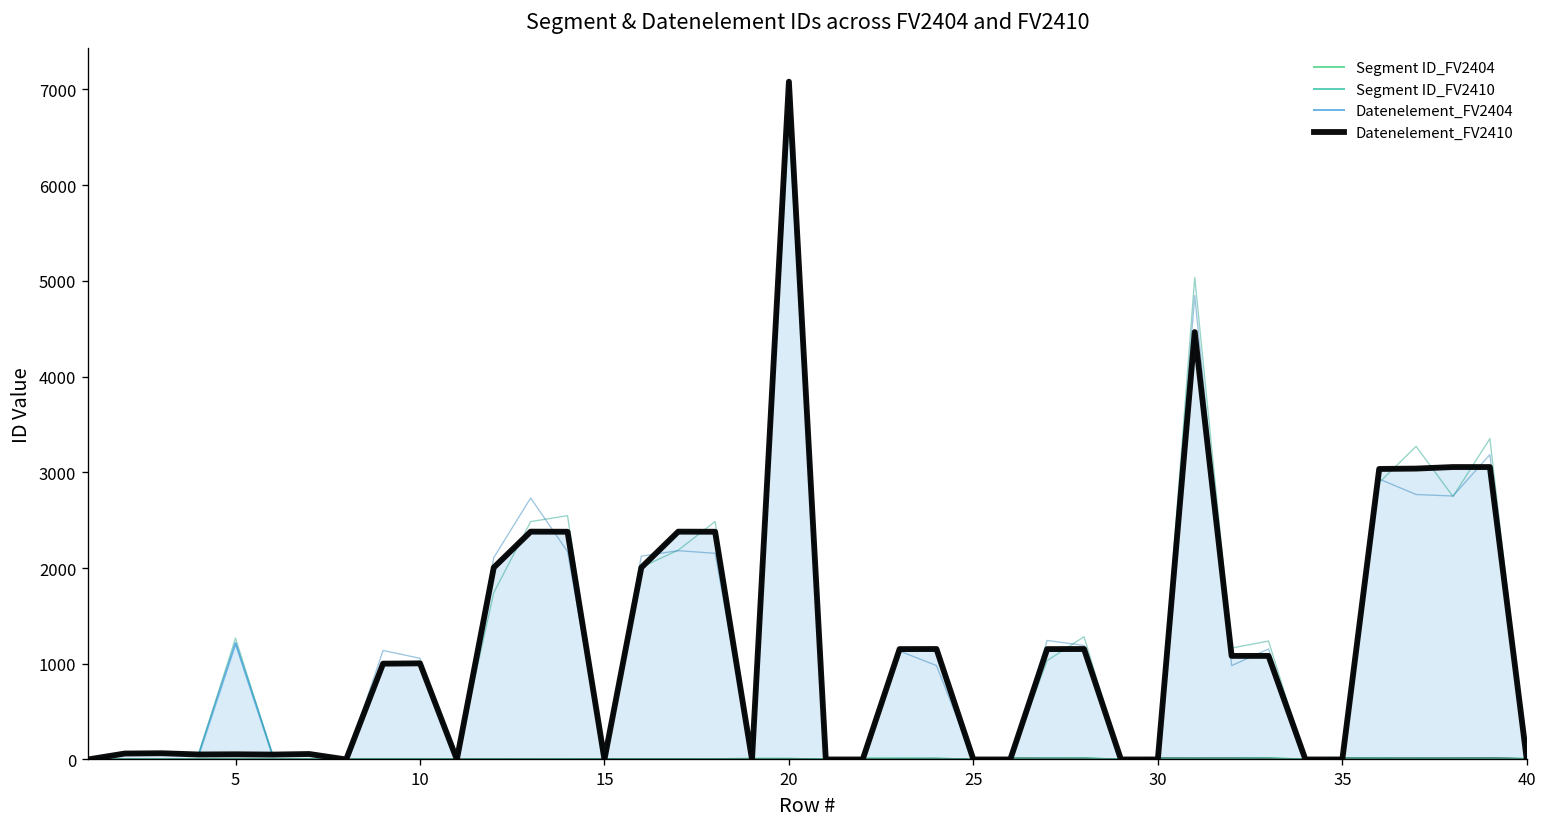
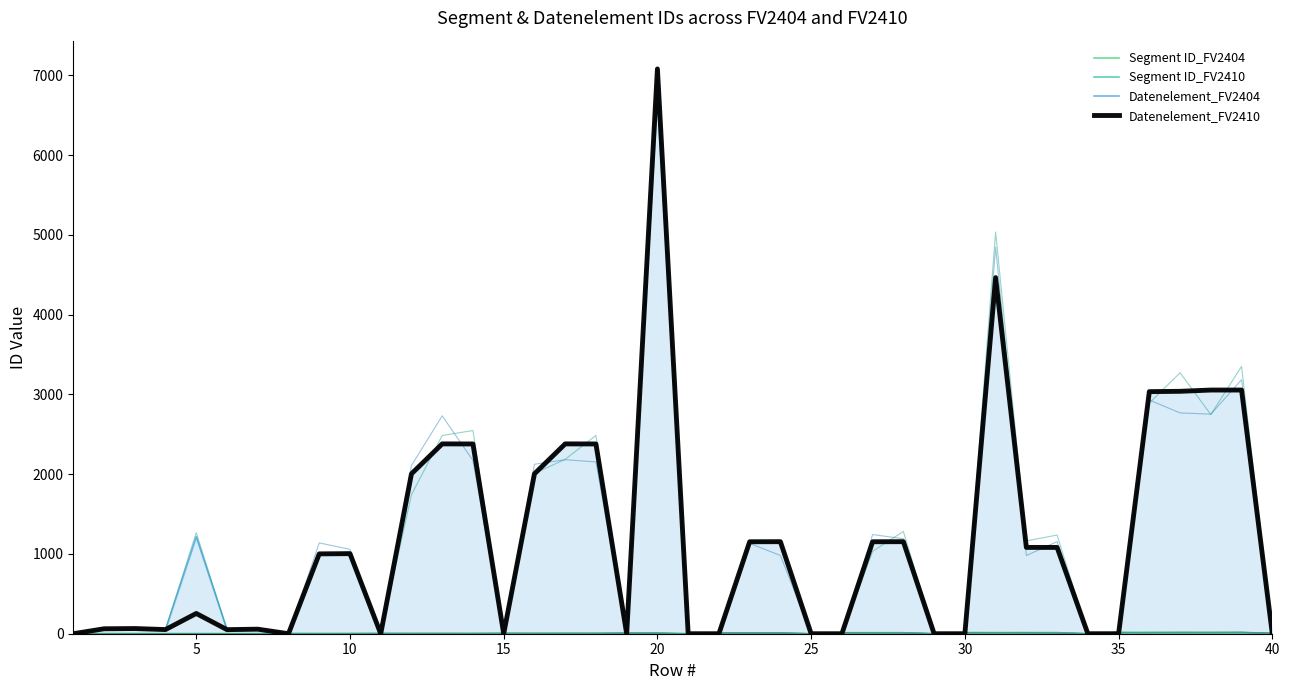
Datenelement_FV2410, 5: 100 -> 300
